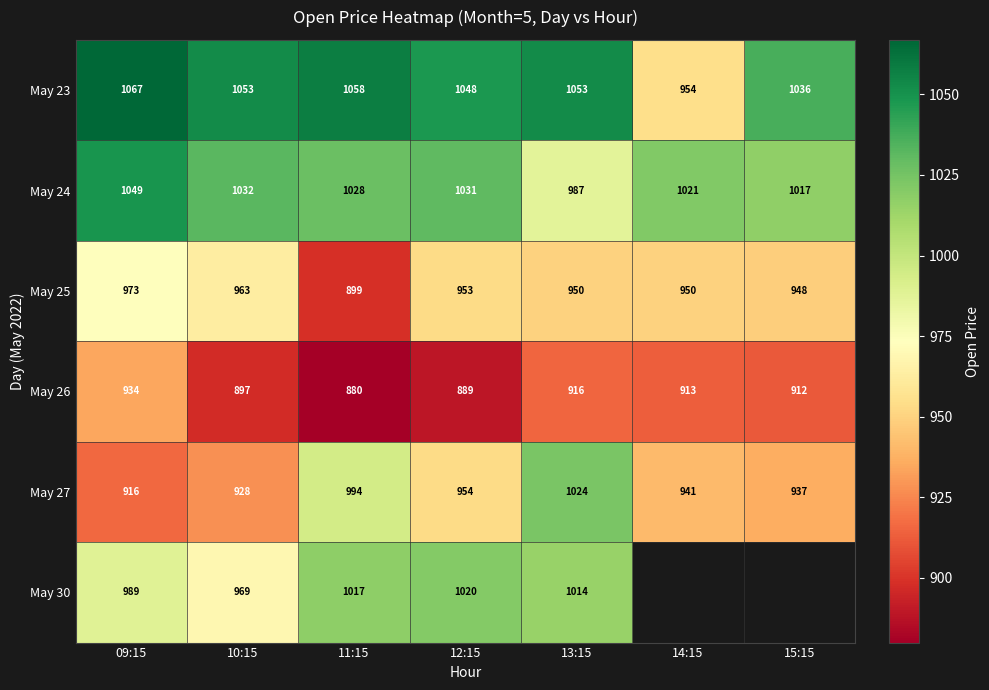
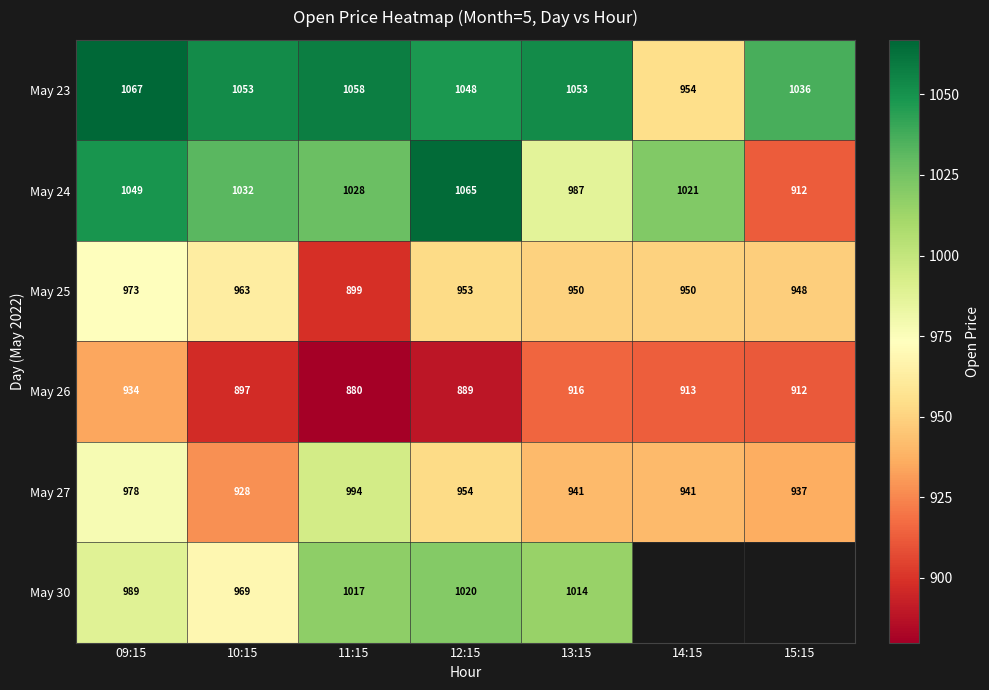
May 24, 12:15: 1031 -> 1065
May 24, 15:15: 1017 -> 912
May 27, 09:15: 916 -> 978
May 27, 13:15: 1024 -> 941
